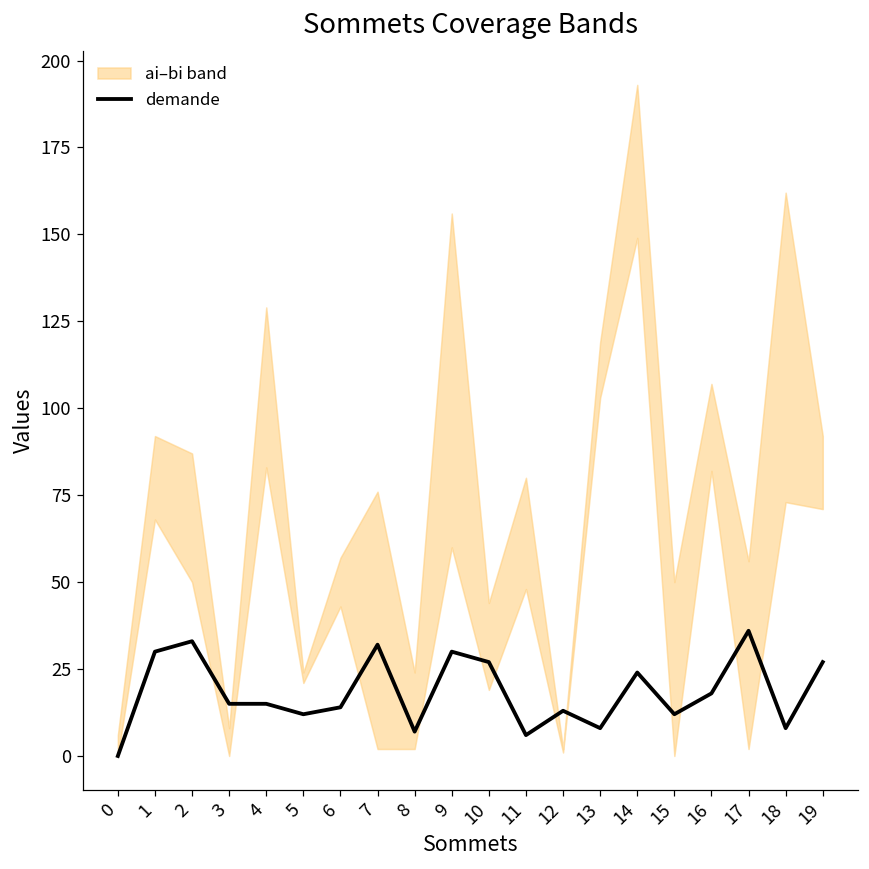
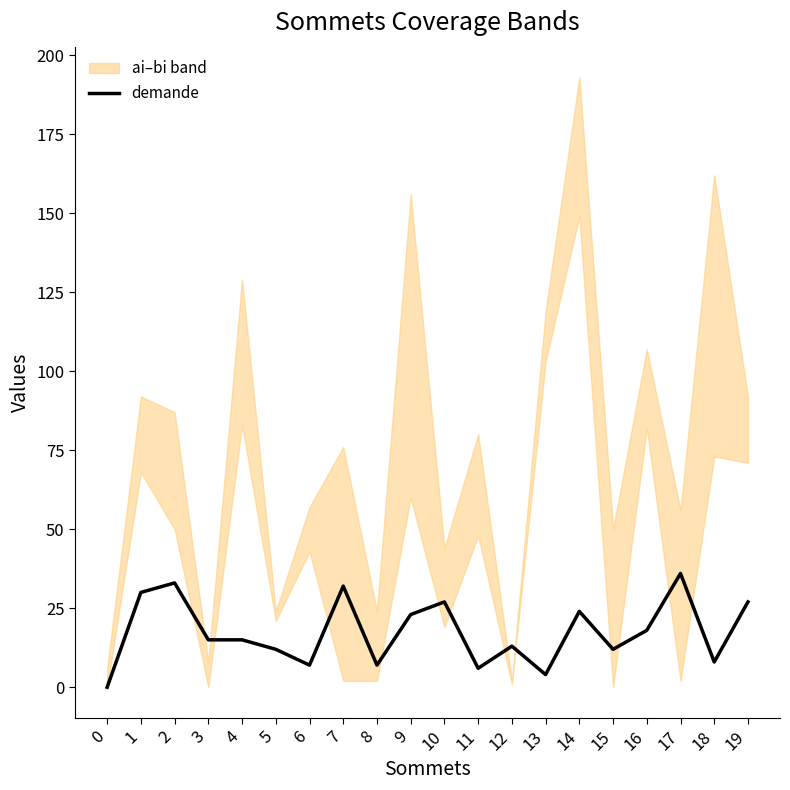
demande, 6: 14 -> 7
demande, 9: 30 -> 23
demande, 13: 8 -> 4
